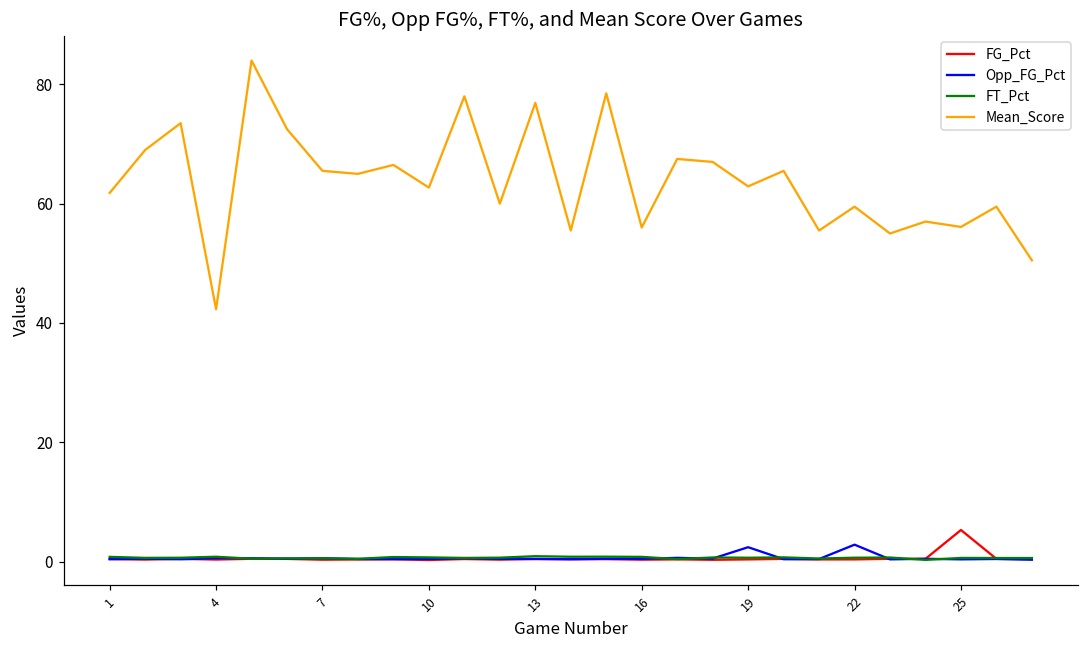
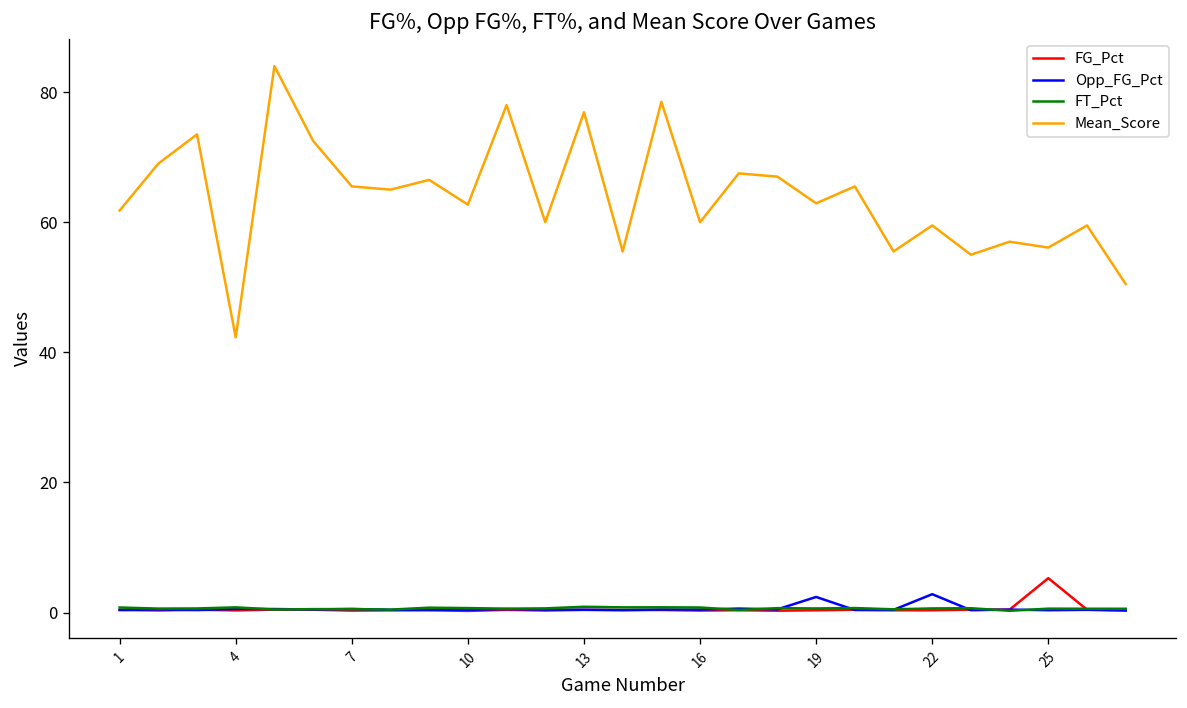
Mean_Score, 16: 56 -> 60
